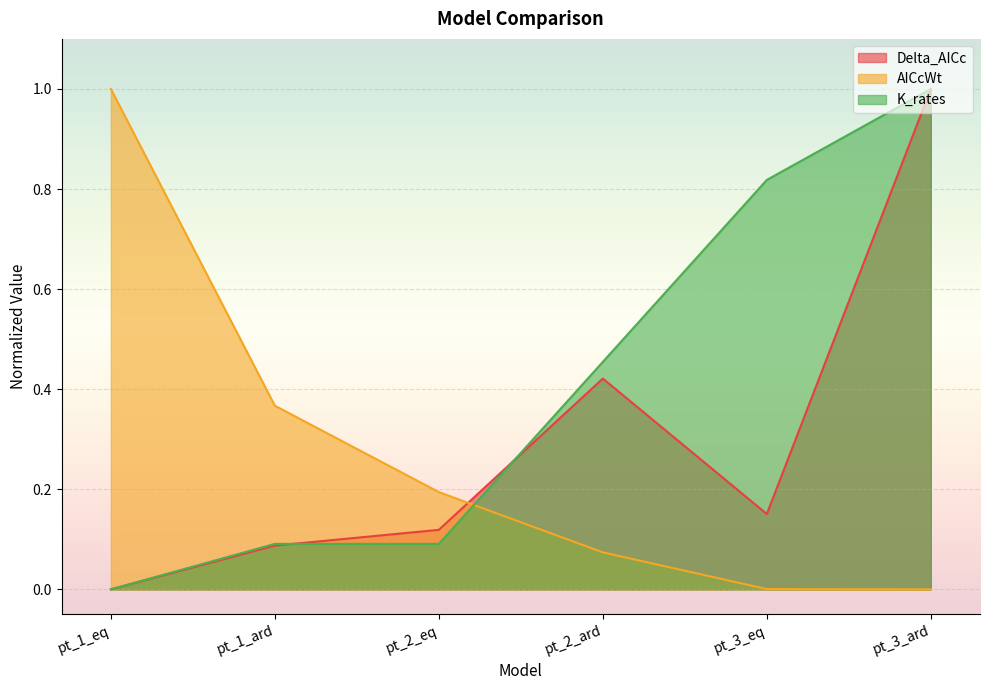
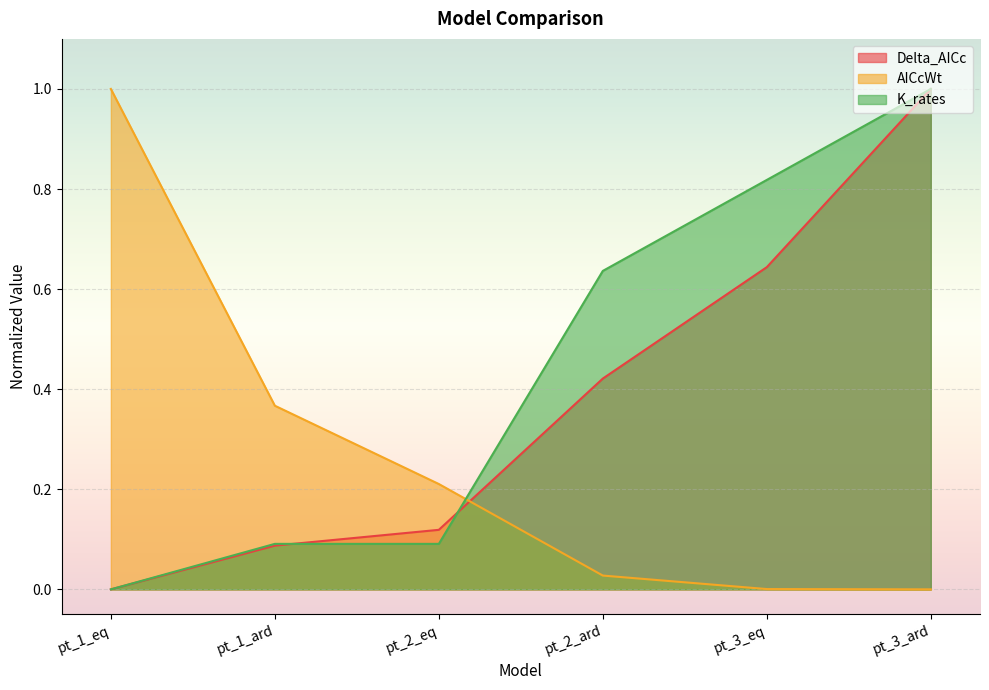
AICcWt, pt_2_eq: 0.19 -> 0.21
AICcWt, pt_2_ard: 0.07 -> 0.03
K_rates, pt_2_ard: 0.45 -> 0.64
Delta_AICc, pt_3_eq: 0.15 -> 0.64
